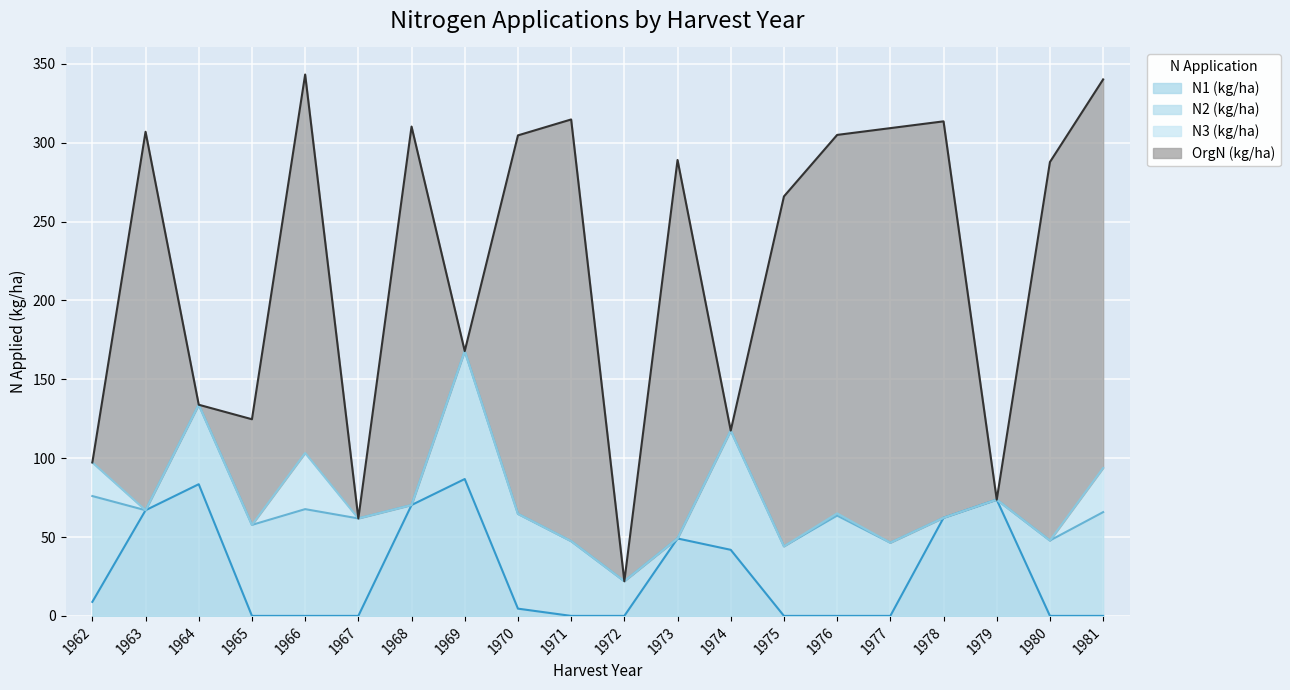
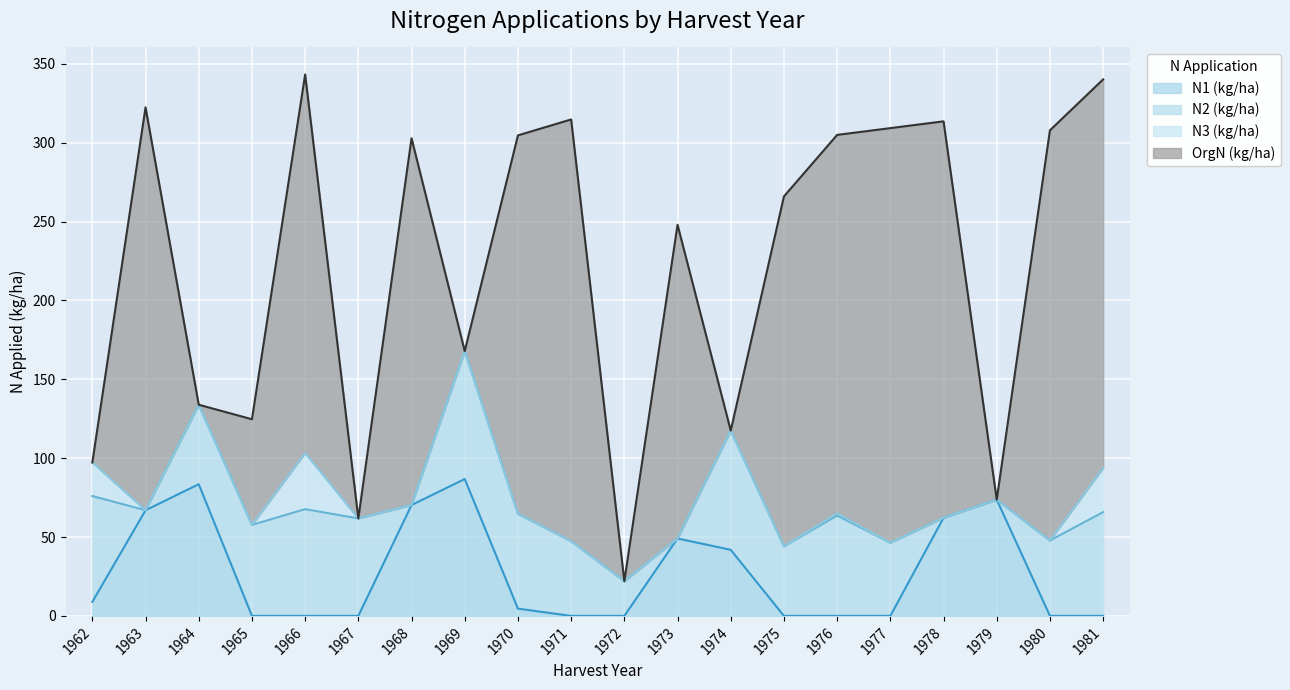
OrgN (kg/ha), 1963: 240 -> 256
OrgN (kg/ha), 1968: 240 -> 233
OrgN (kg/ha), 1973: 240 -> 199
OrgN (kg/ha), 1980: 240 -> 260
